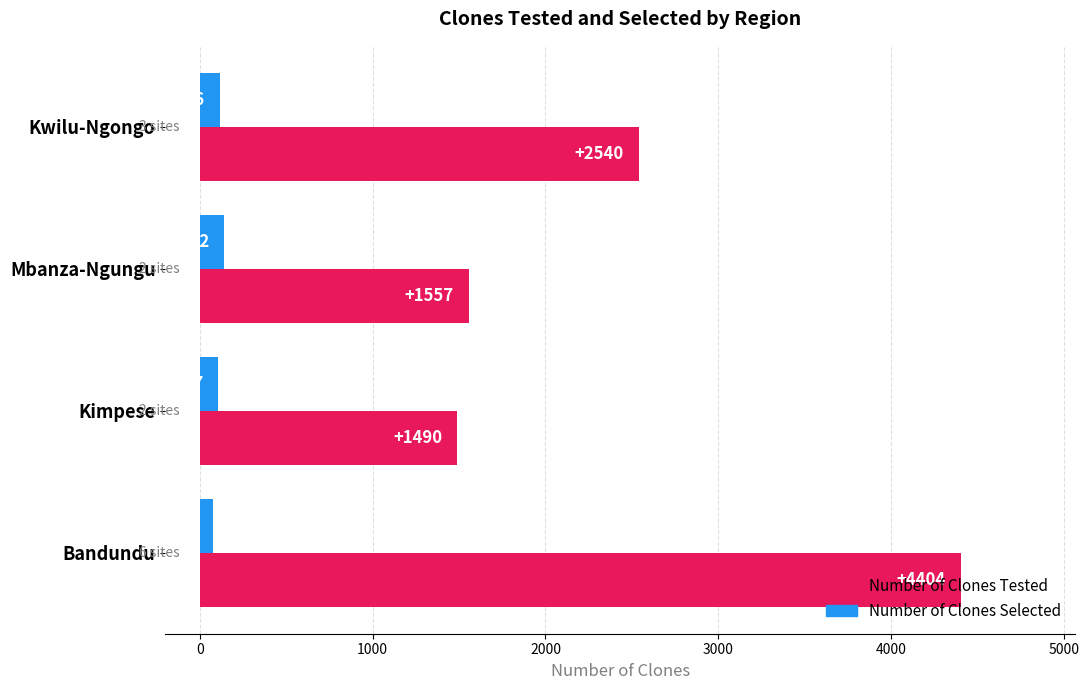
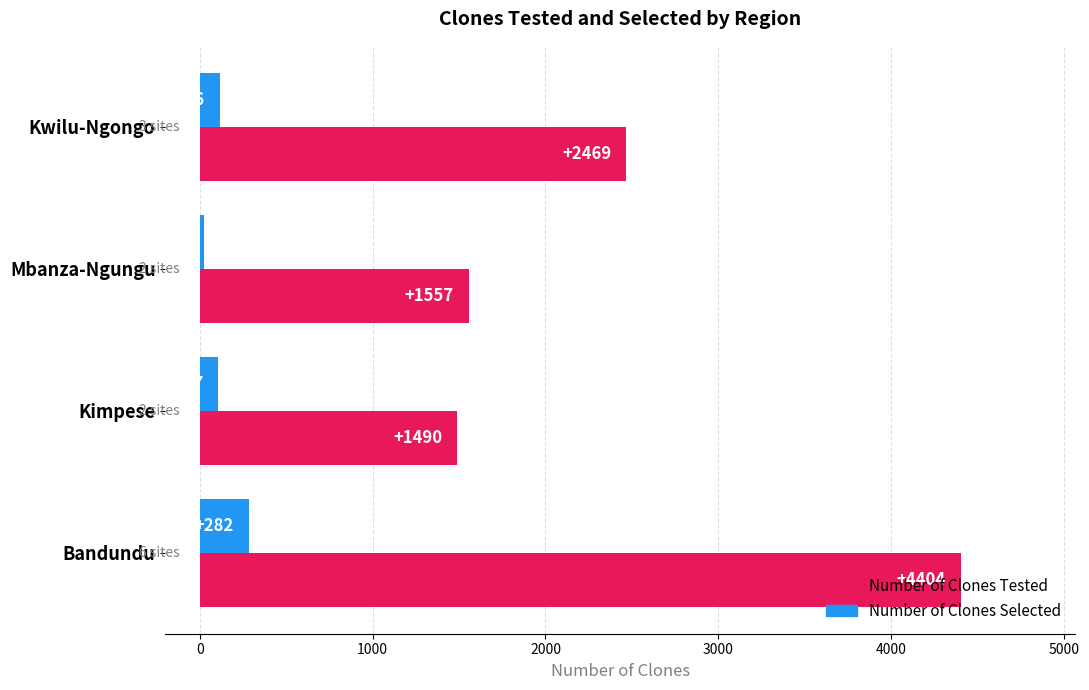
Number of Clones Tested, Kwilu-Ngongo: +2540 -> +2469
Number of Clones Selected, Mbanza-Ngungu: 140 -> 30
Number of Clones Selected, Bandundu: 80 -> 280
